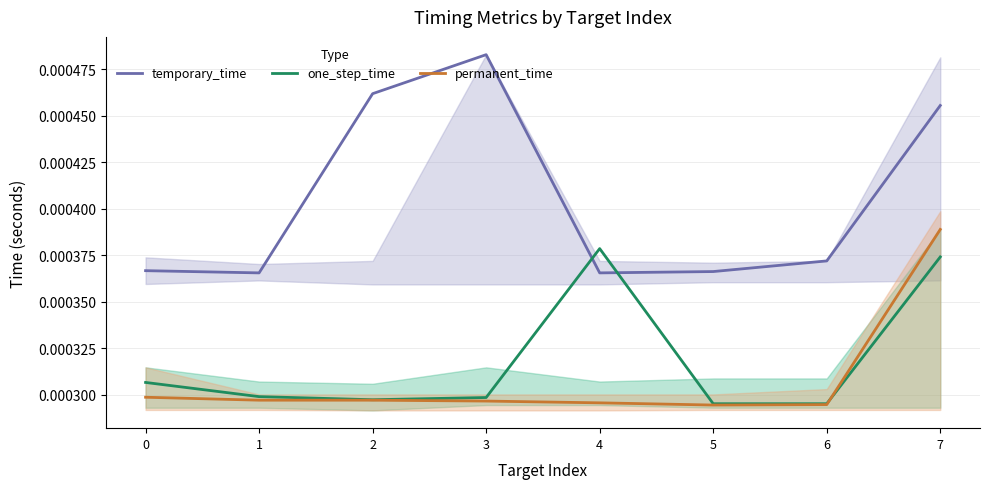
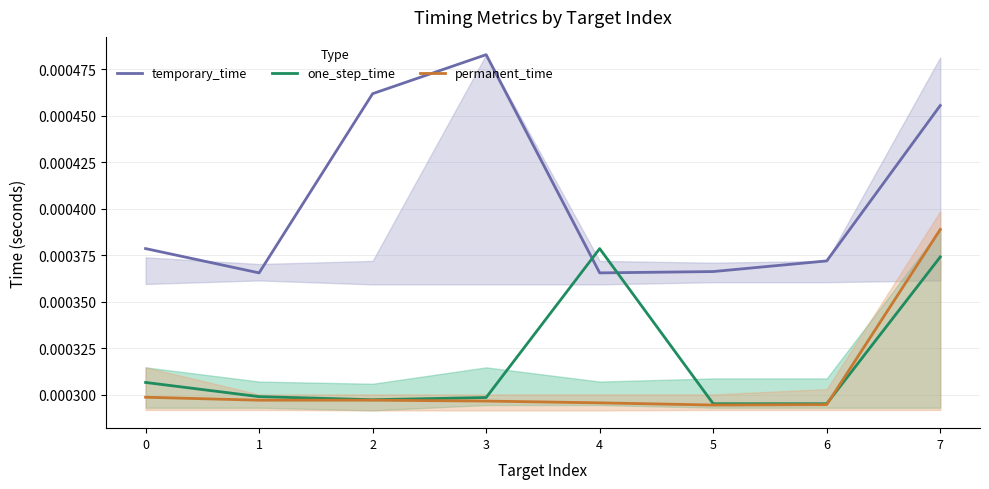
temporary_time, 0: 0.000367 -> 0.000379
